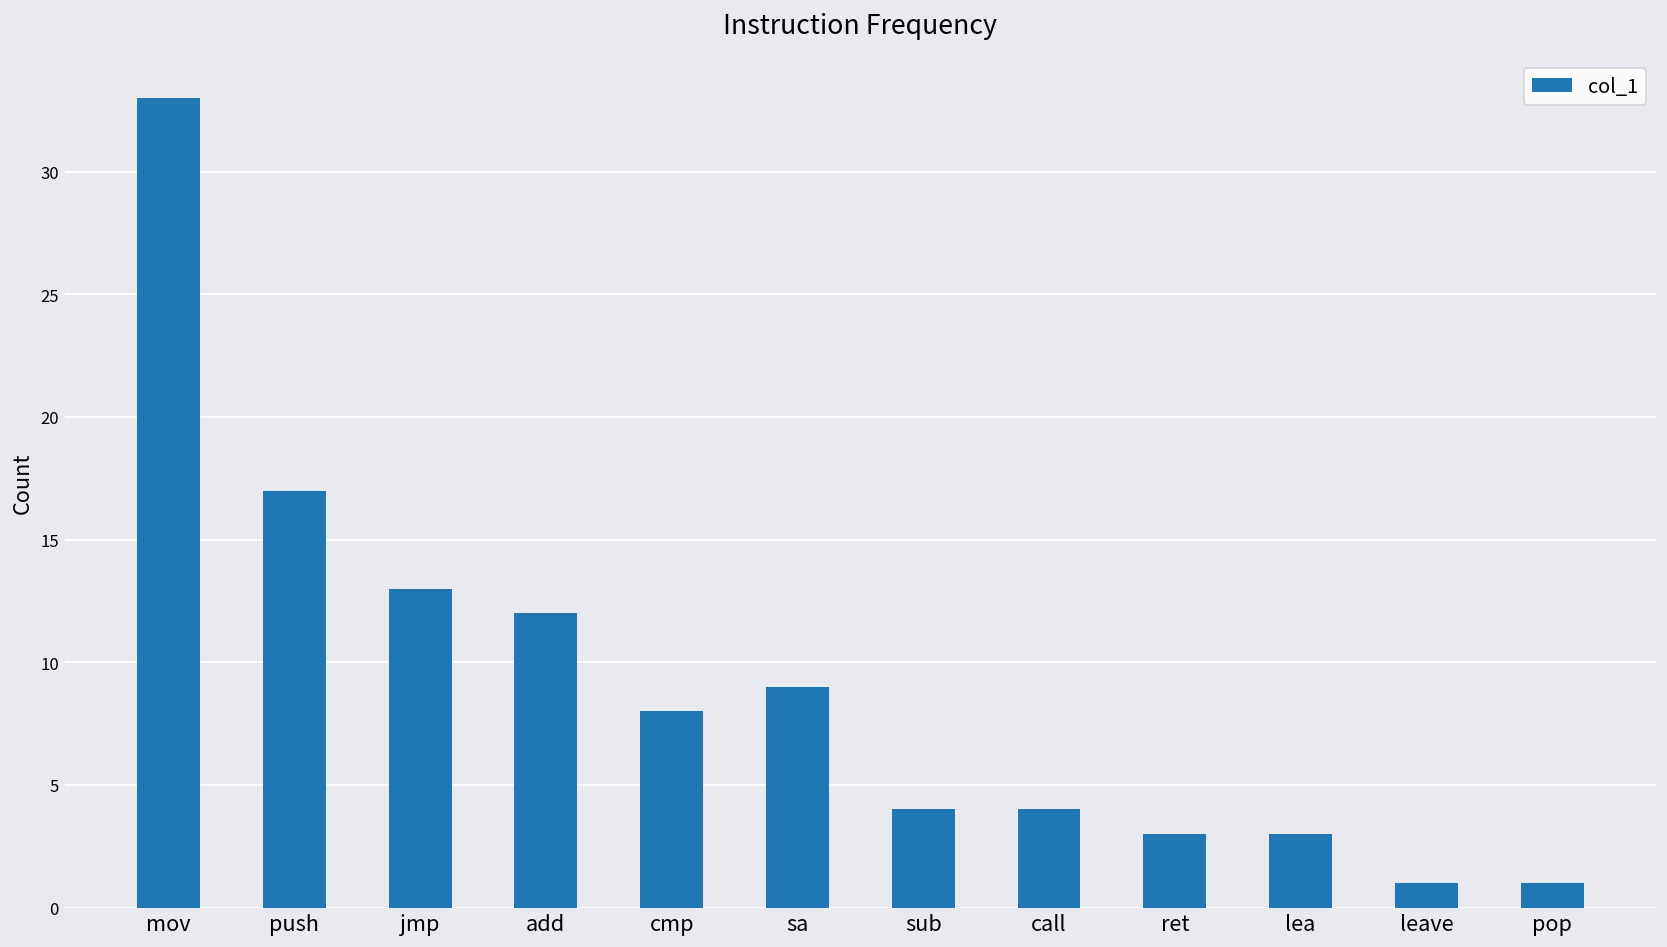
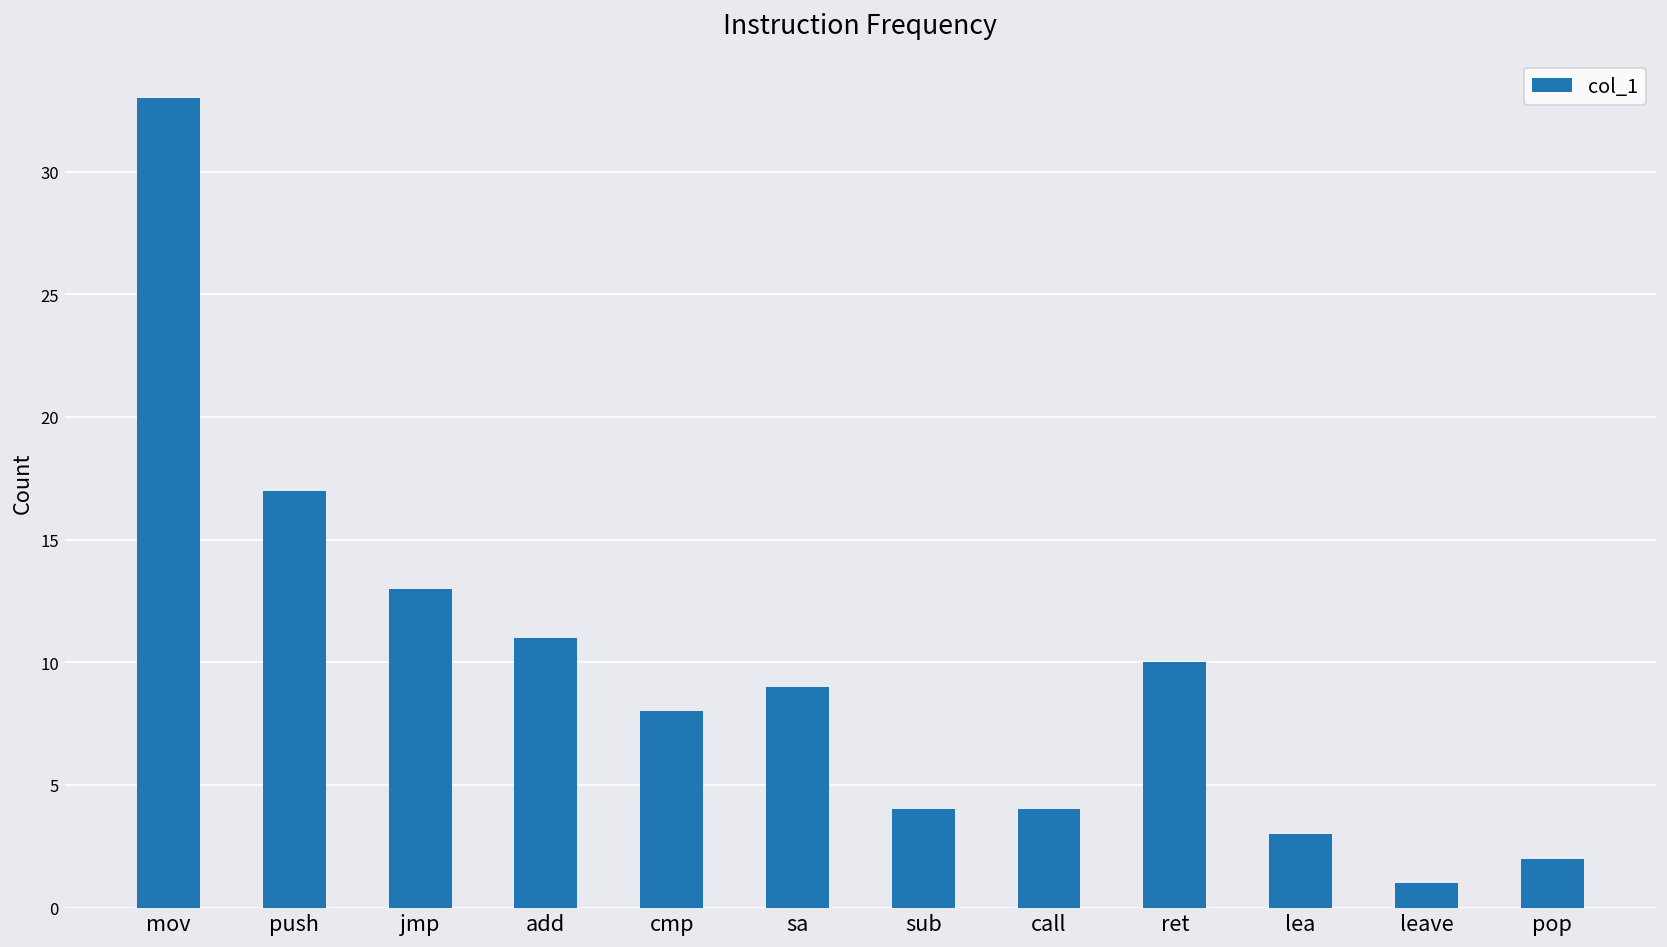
add: 12 -> 11
ret: 3 -> 10
pop: 1 -> 2
